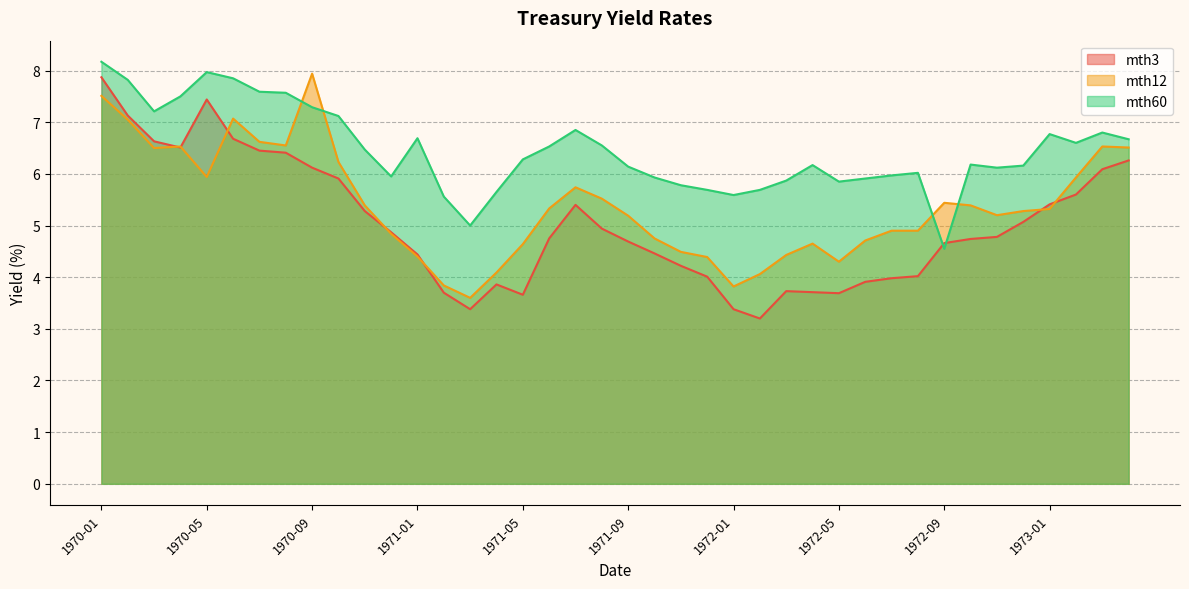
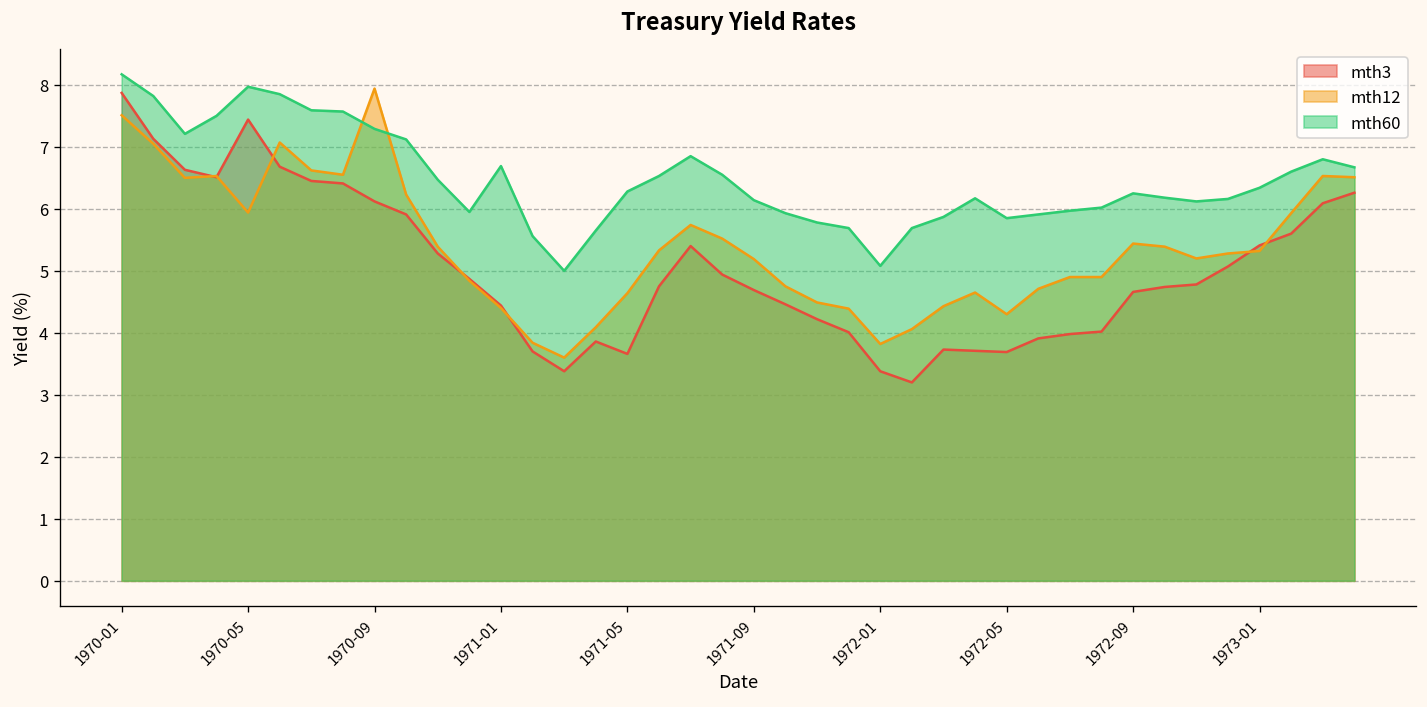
mth60, 1972-01: 5.6 -> 5.1
mth60, 1972-09: 4.6 -> 6.3
mth60, 1973-01: 6.8 -> 6.3
